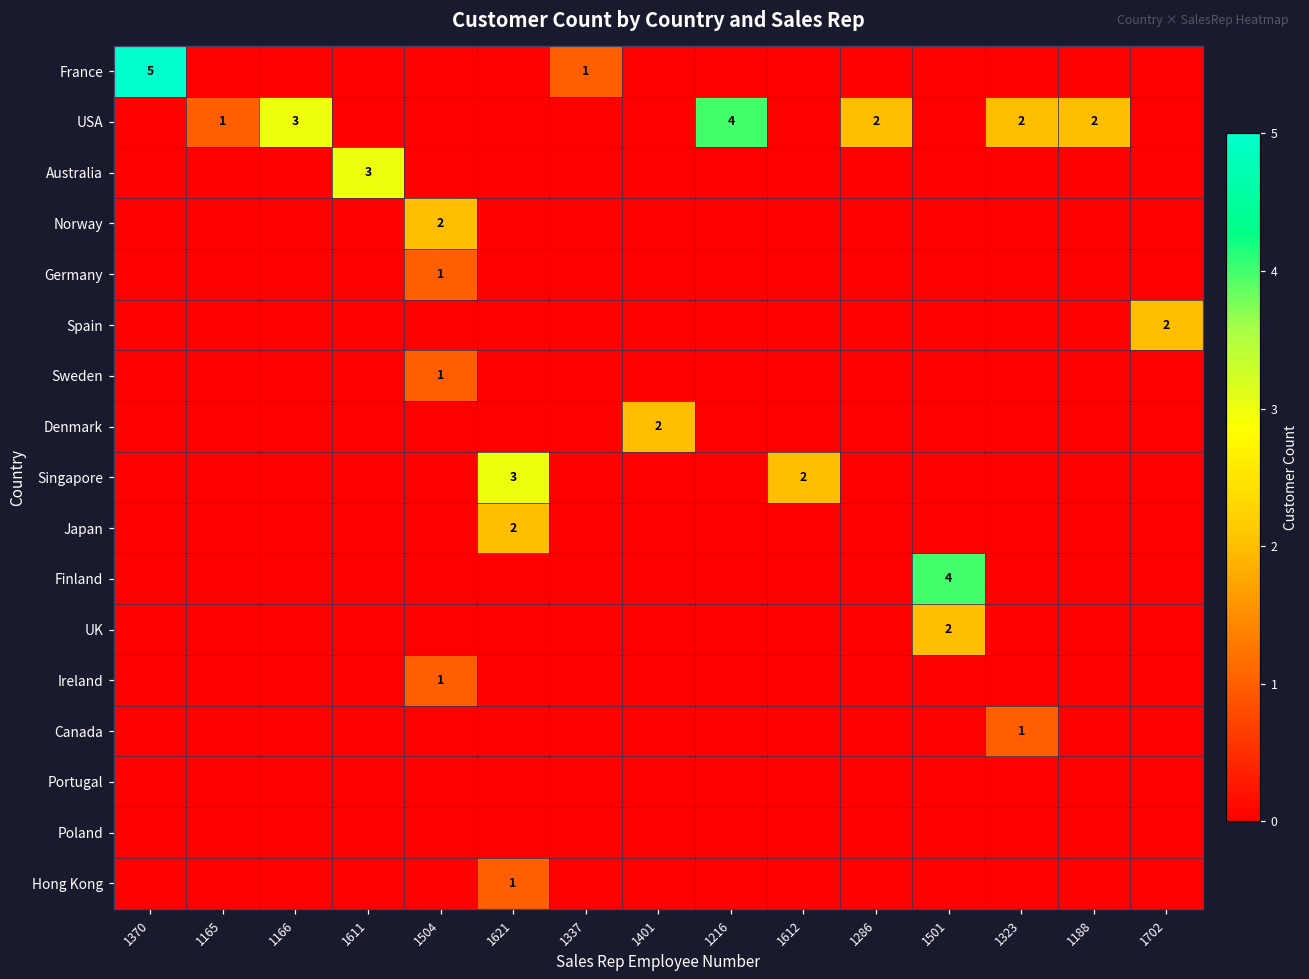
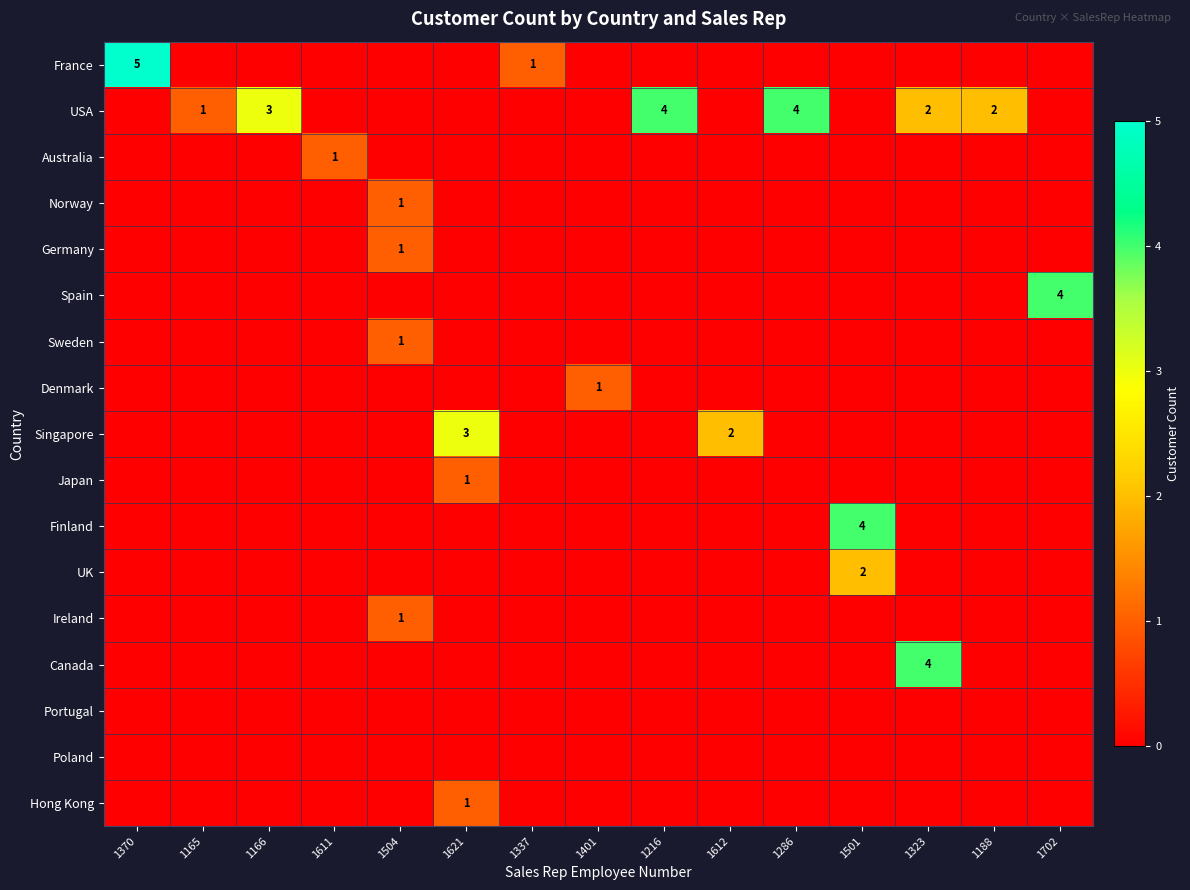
USA, 1286: 2 -> 4
Australia, 1611: 3 -> 1
Norway, 1504: 2 -> 1
Spain, 1702: 2 -> 4
Denmark, 1401: 2 -> 1
Japan, 1621: 2 -> 1
Canada, 1323: 1 -> 4
